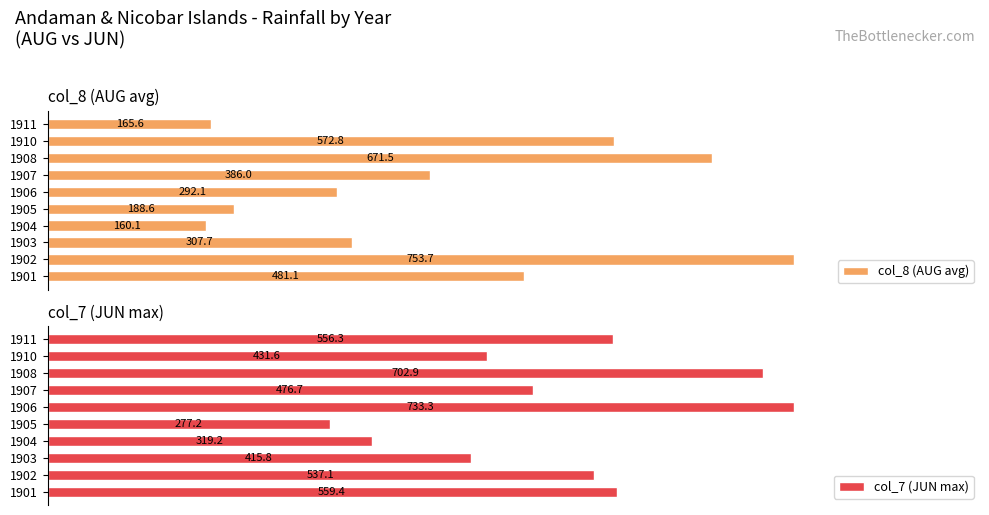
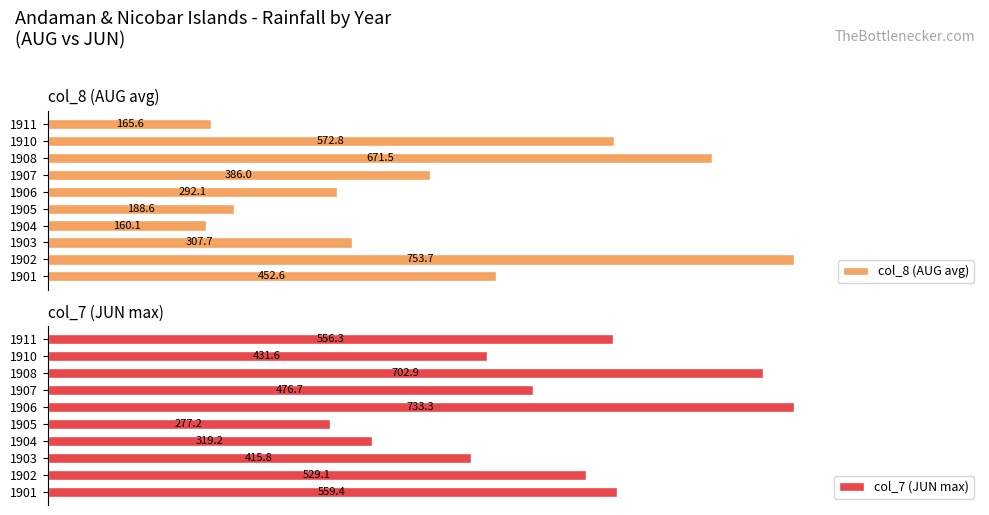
col_8 (AUG avg), 1901: 481.1 -> 452.6
col_7 (JUN max), 1902: 537.1 -> 529.1
